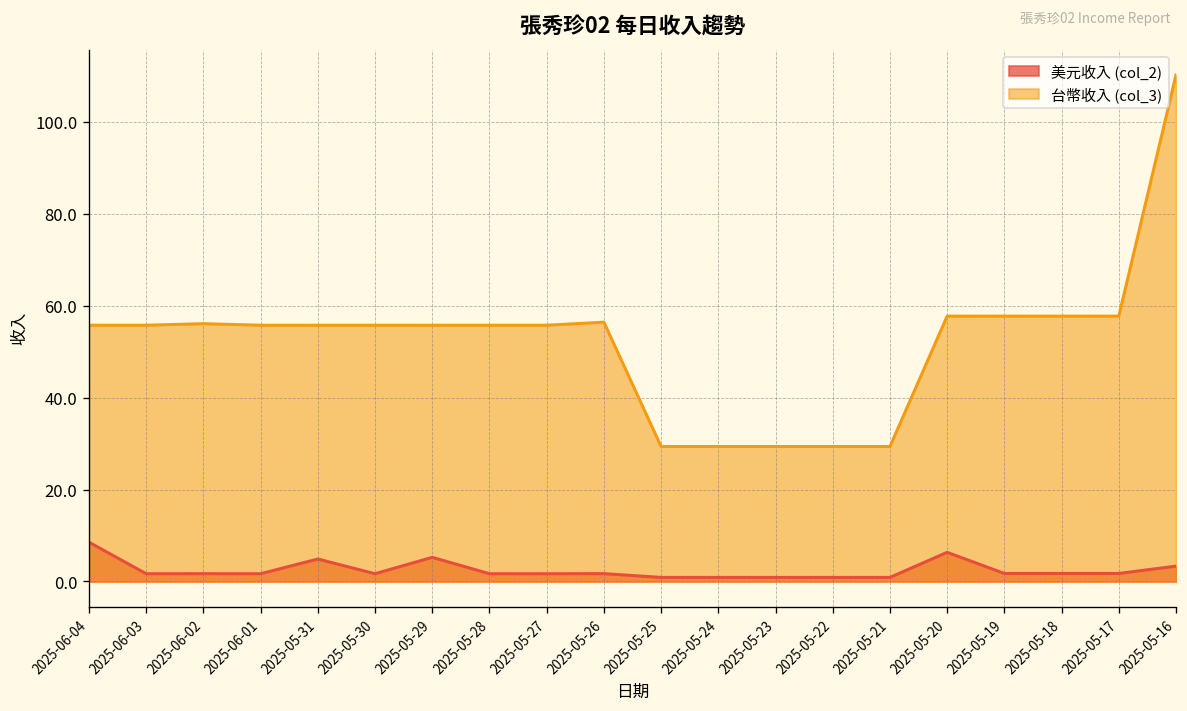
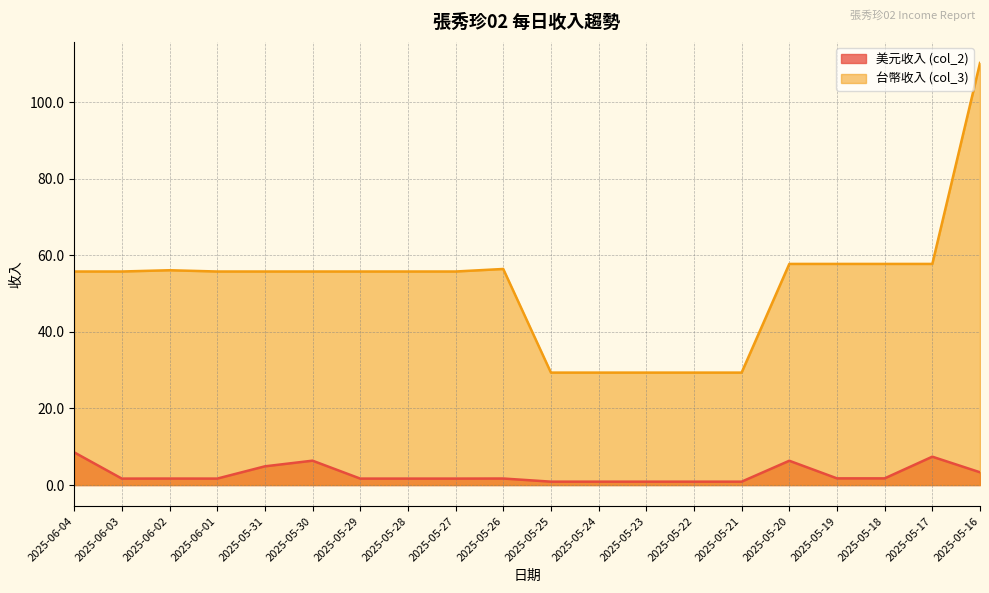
美元收入 (col_2), 2025-05-30: 2 -> 6
美元收入 (col_2), 2025-05-29: 5 -> 2
美元收入 (col_2), 2025-05-17: 2 -> 7
